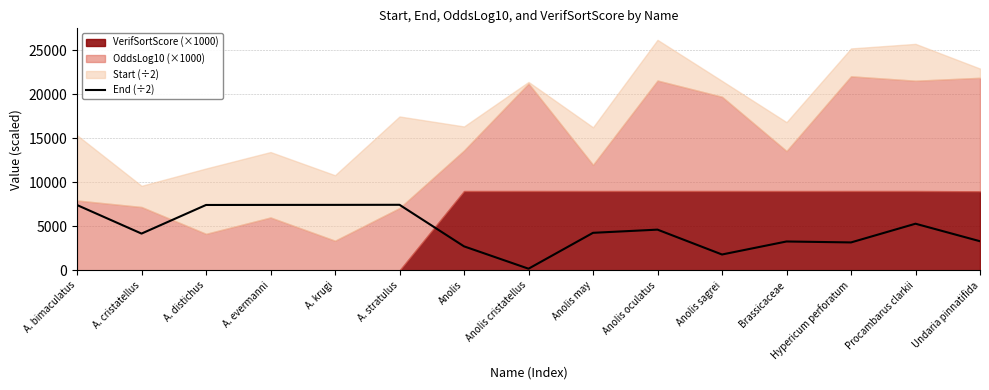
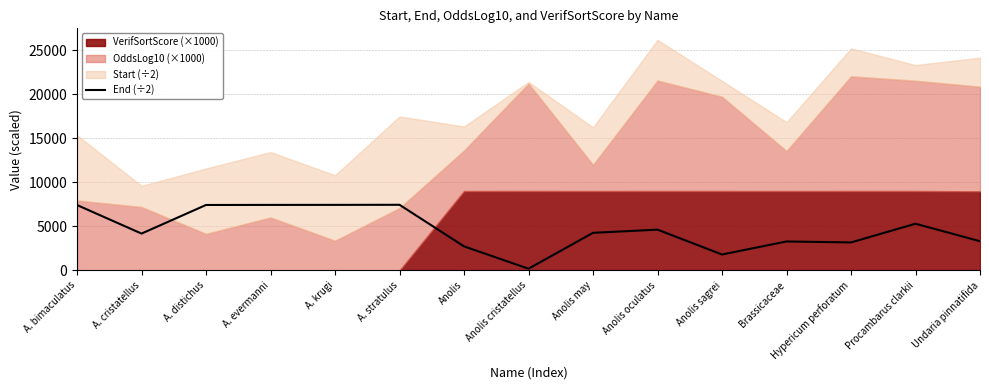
Start (÷2), Procambarus clarkii: 4000 -> 2000
OddsLog10 (×1000), Undaria pinnatifida: 13000 -> 12000
Start (÷2), Undaria pinnatifida: 1000 -> 3000
